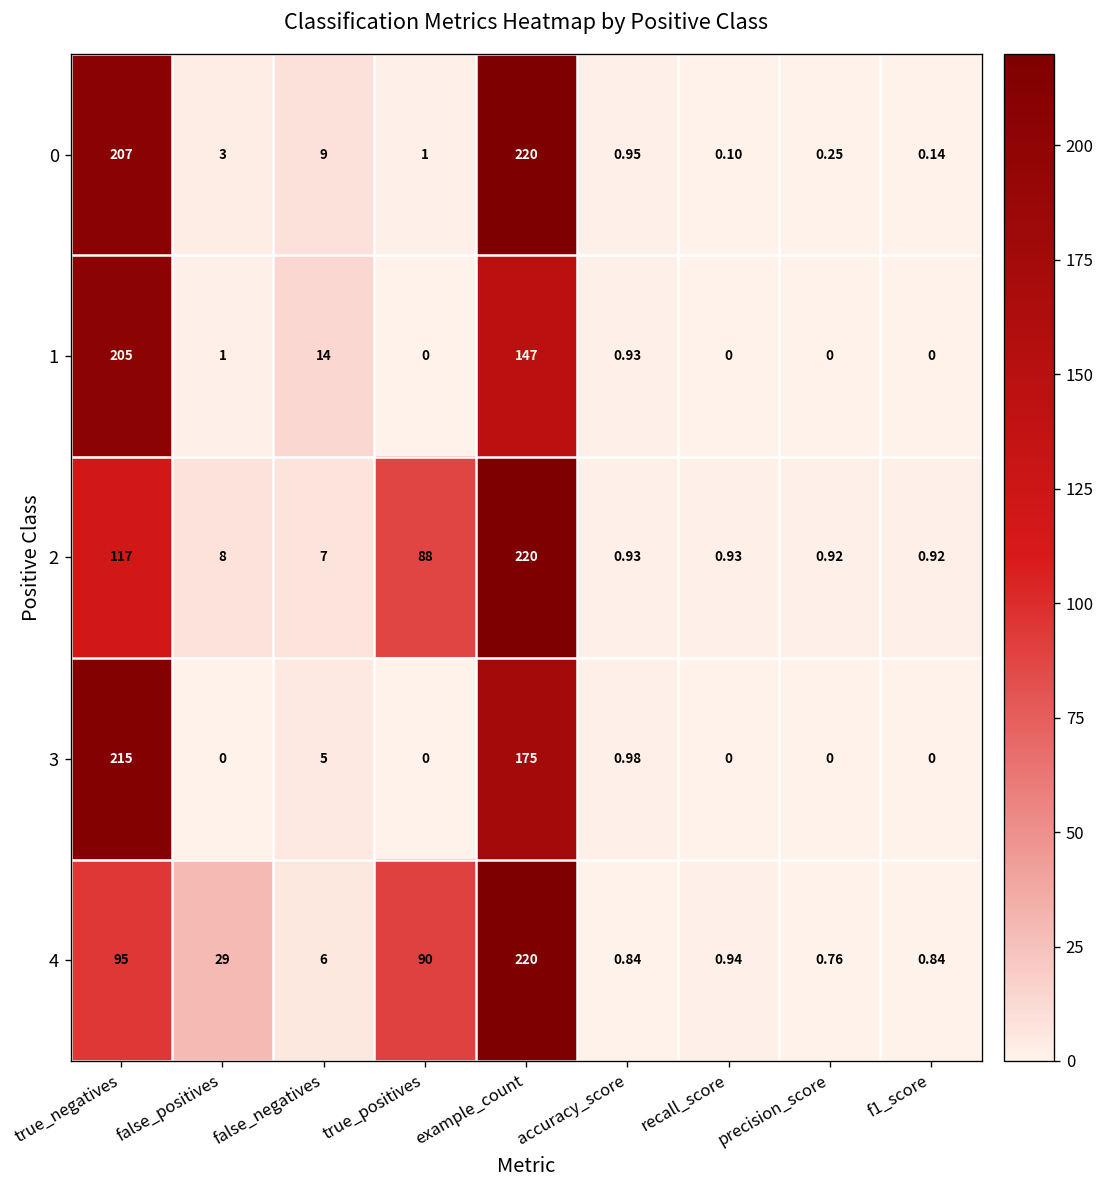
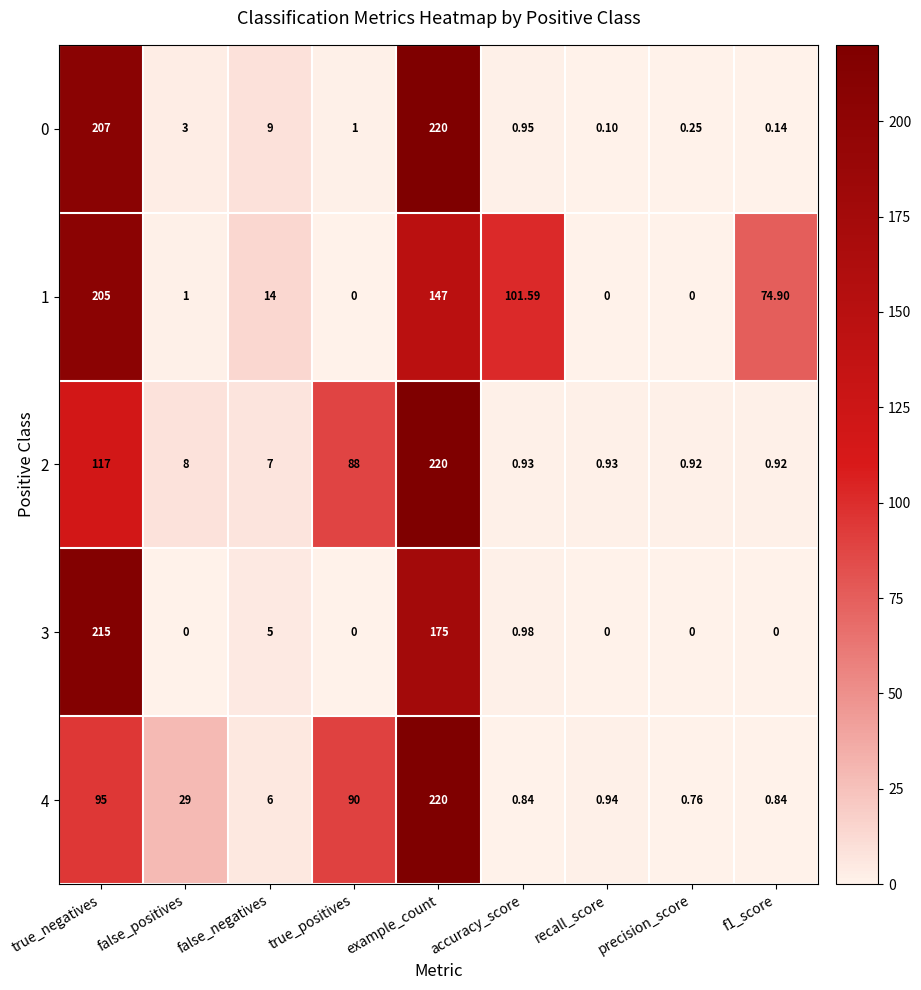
1, accuracy_score: 0.93 -> 101.59
1, f1_score: 0 -> 74.90
